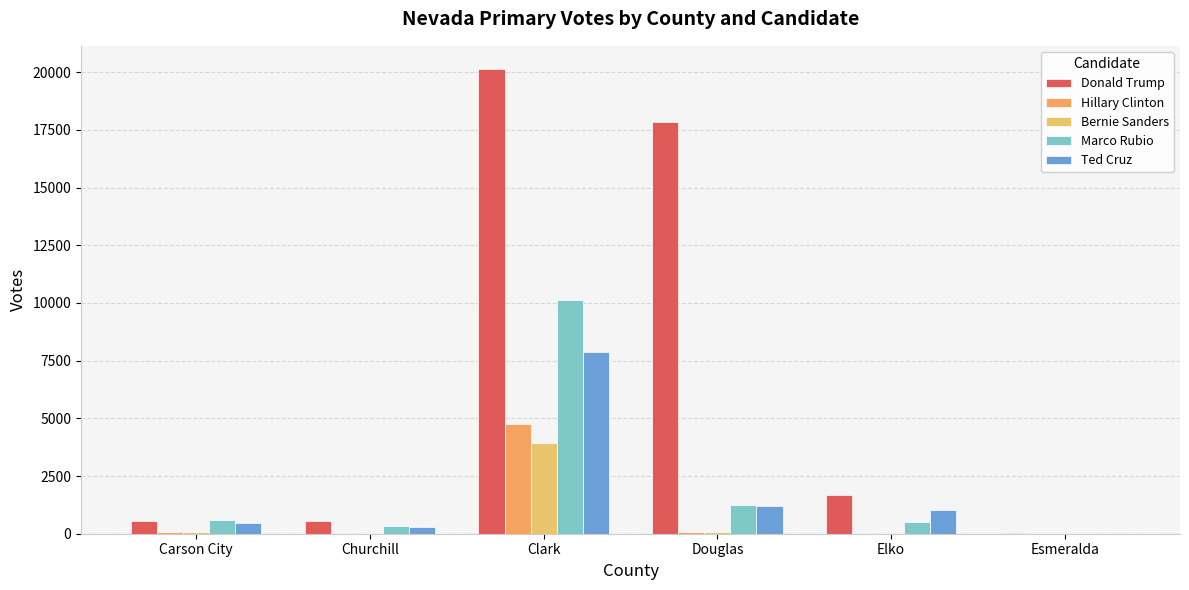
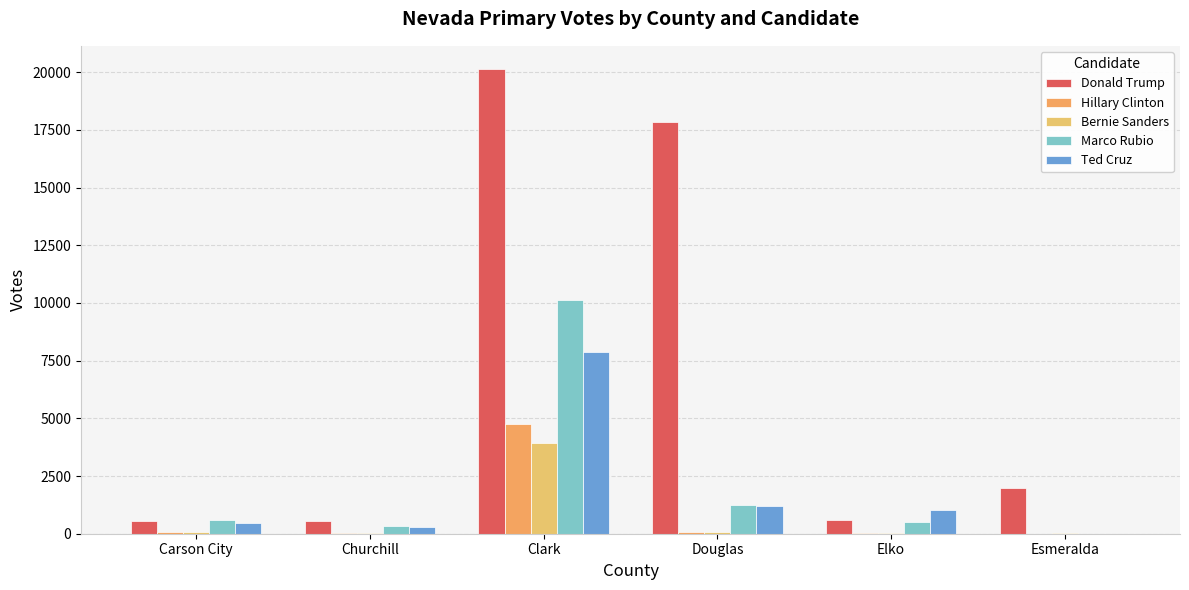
Donald Trump, Elko: 1700 -> 600
Donald Trump, Esmeralda: 0 -> 2000
